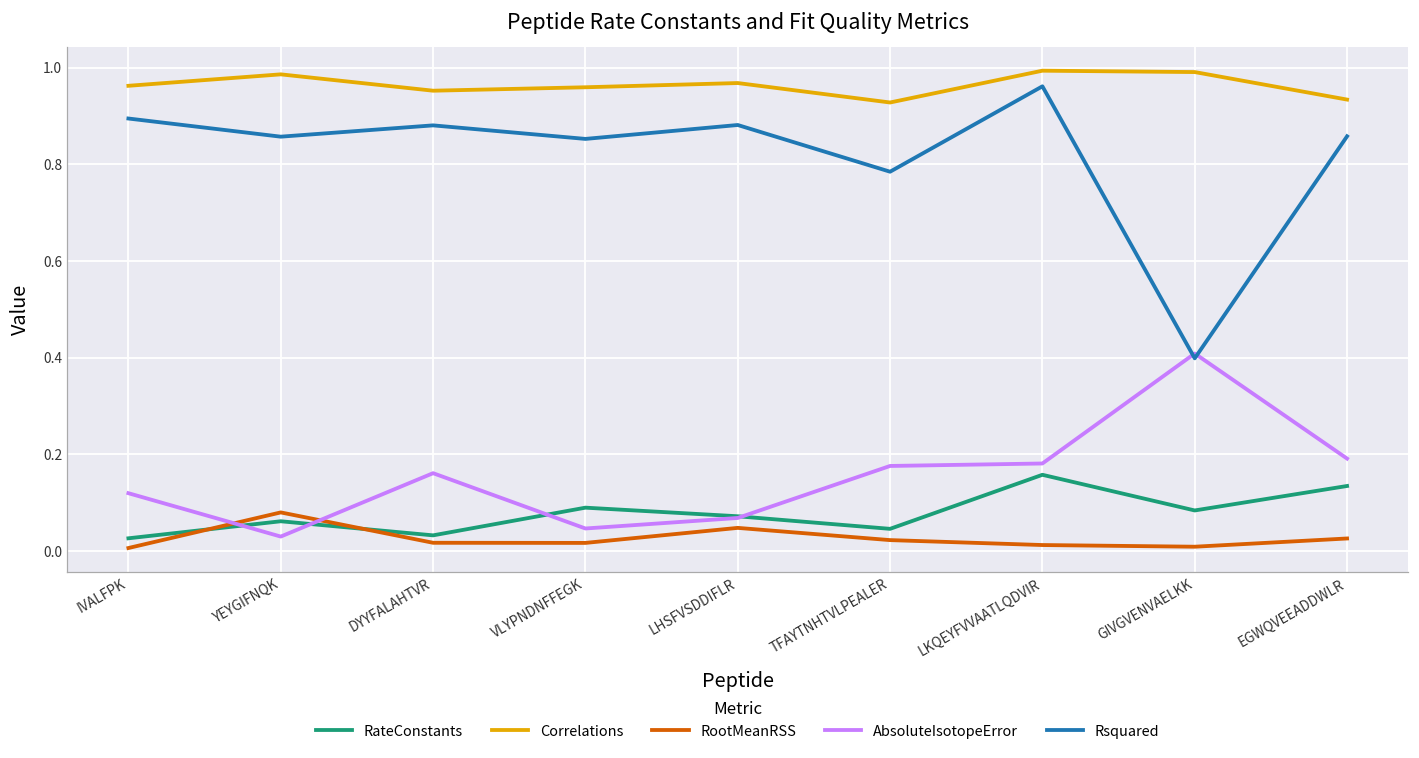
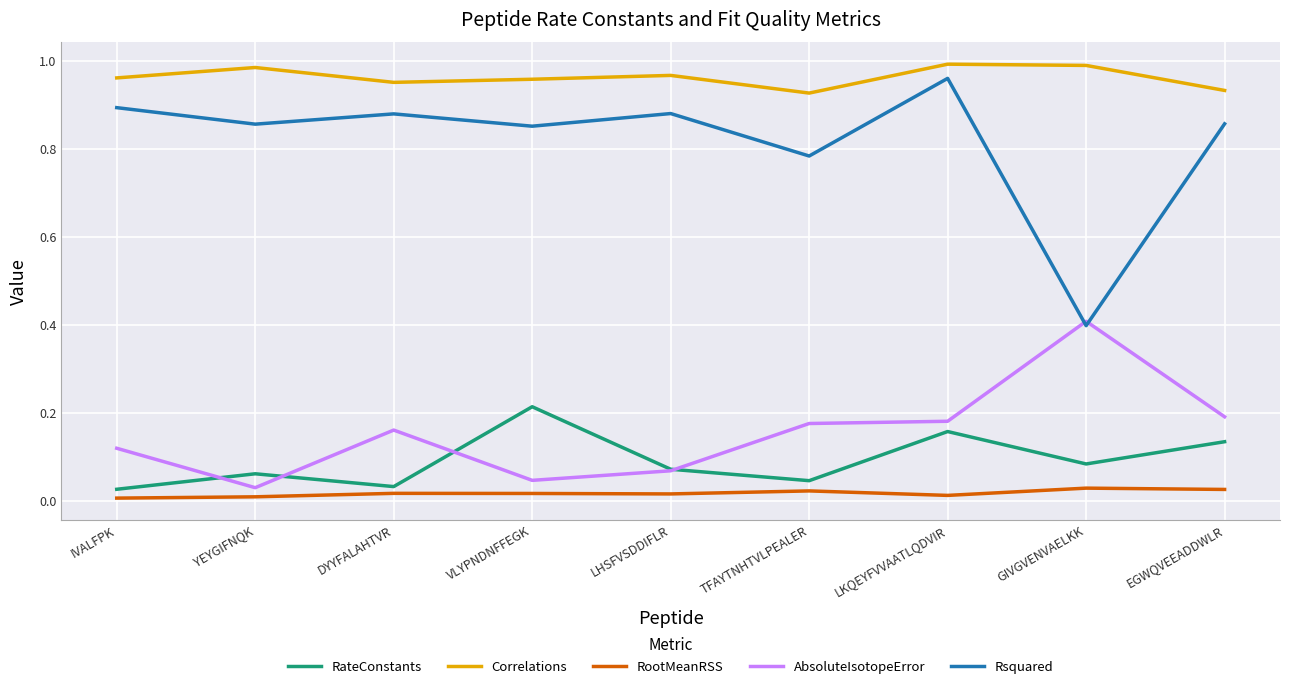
RootMeanRSS, YEYGIFNQK: 0.08 -> 0.01
RateConstants, VLYPNDNFFEGK: 0.09 -> 0.21
RootMeanRSS, LHSFVSDDIFLR: 0.05 -> 0.02
RootMeanRSS, GIVGVENVAELKK: 0.01 -> 0.03
